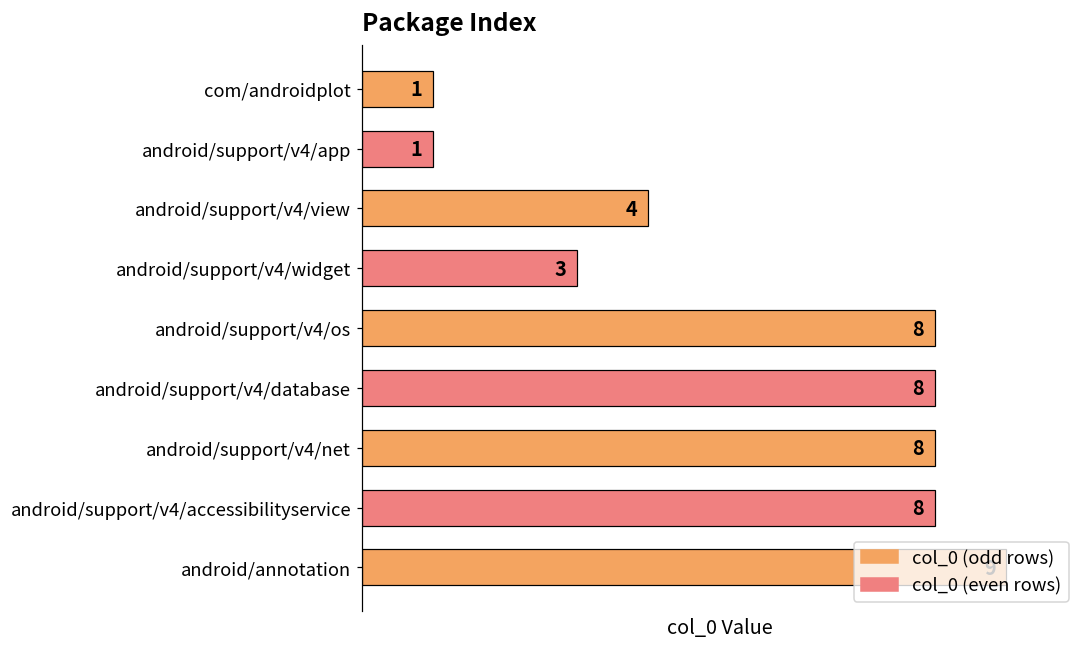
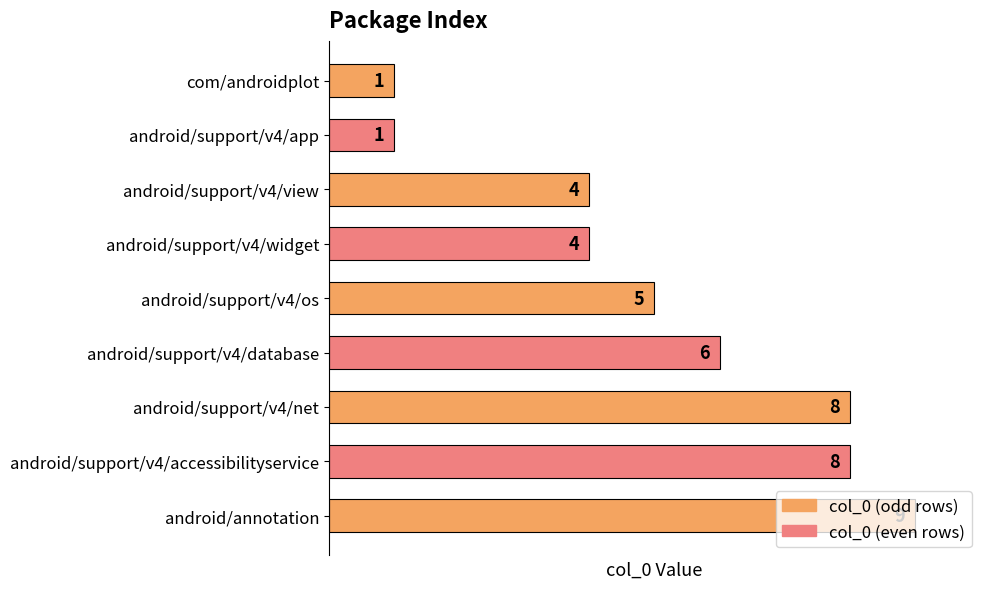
android/support/v4/widget: 3 -> 4
android/support/v4/os: 8 -> 5
android/support/v4/database: 8 -> 6
